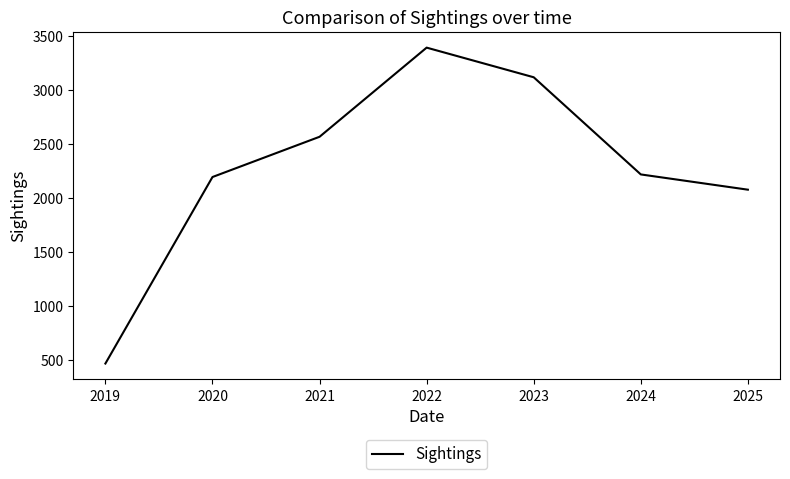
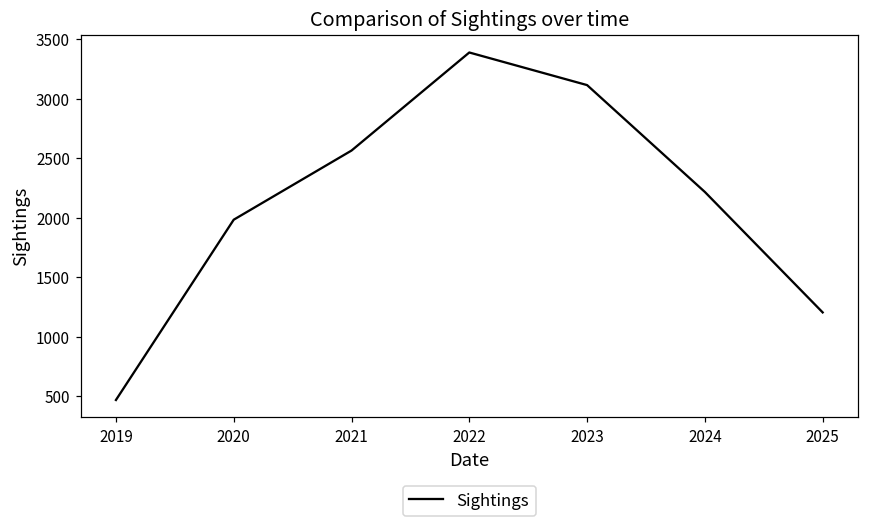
2020: 2190 -> 1980
2025: 2080 -> 1200
